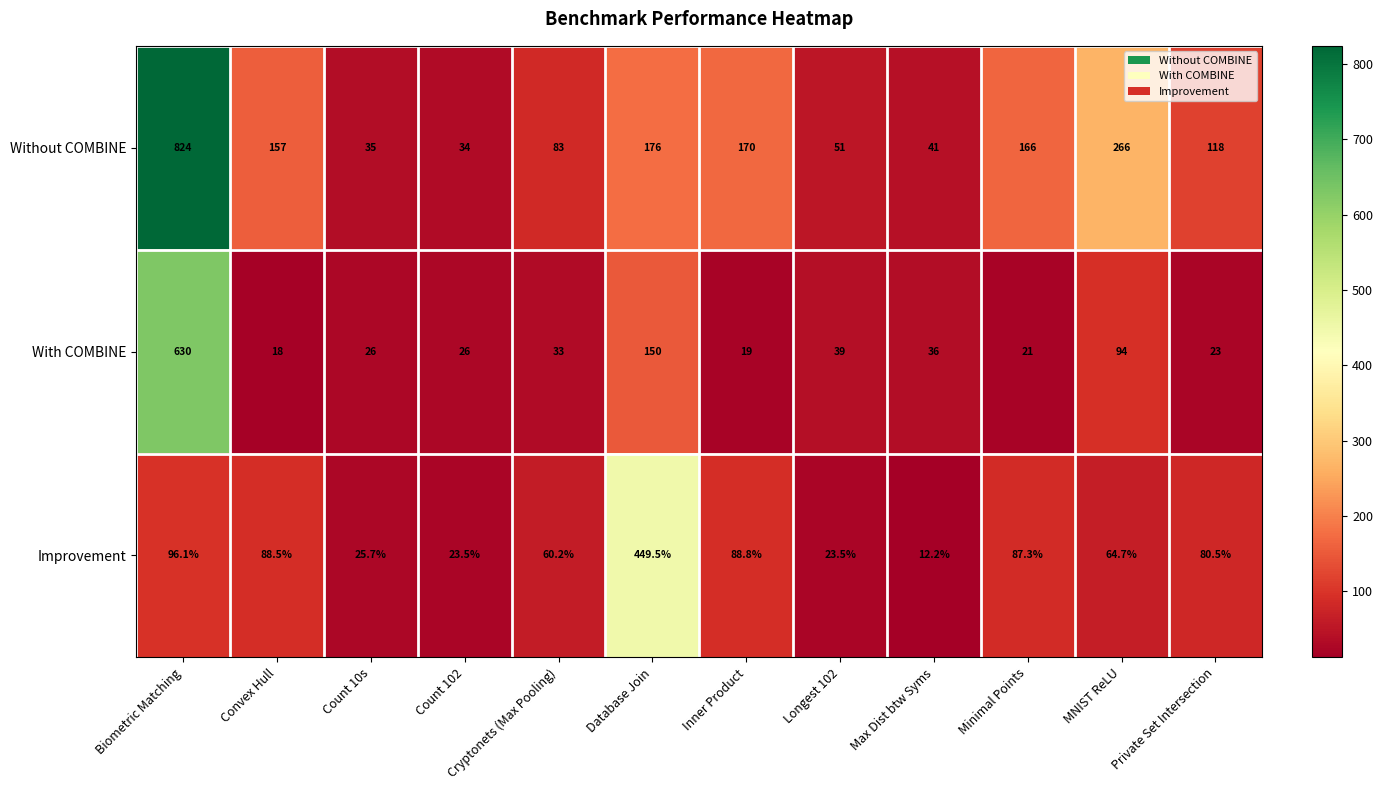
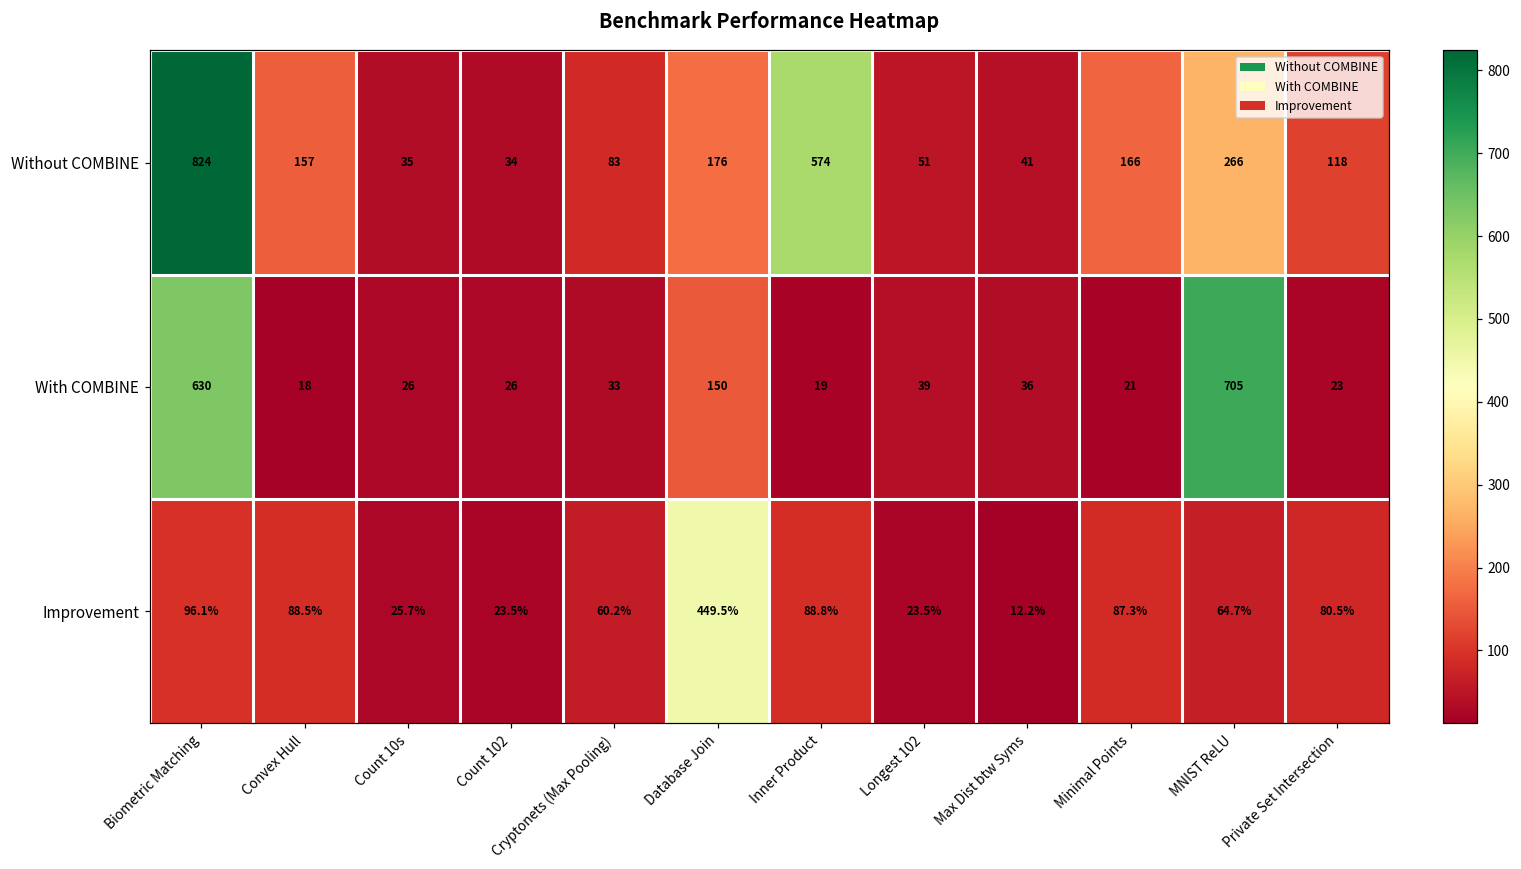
Without COMBINE, Inner Product: 170 -> 574
With COMBINE, MNIST ReLU: 94 -> 705
